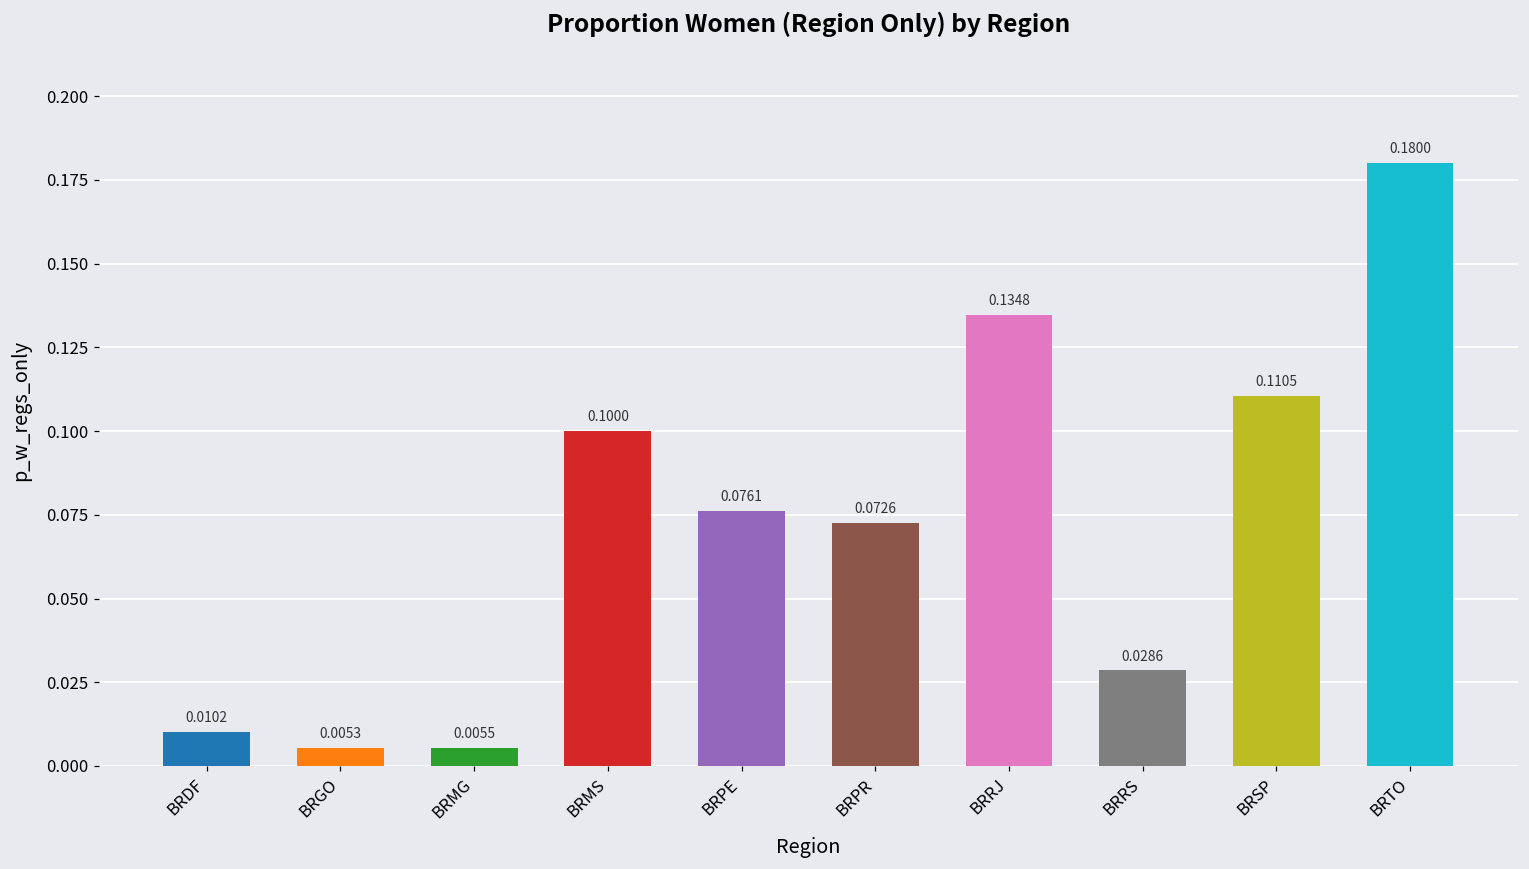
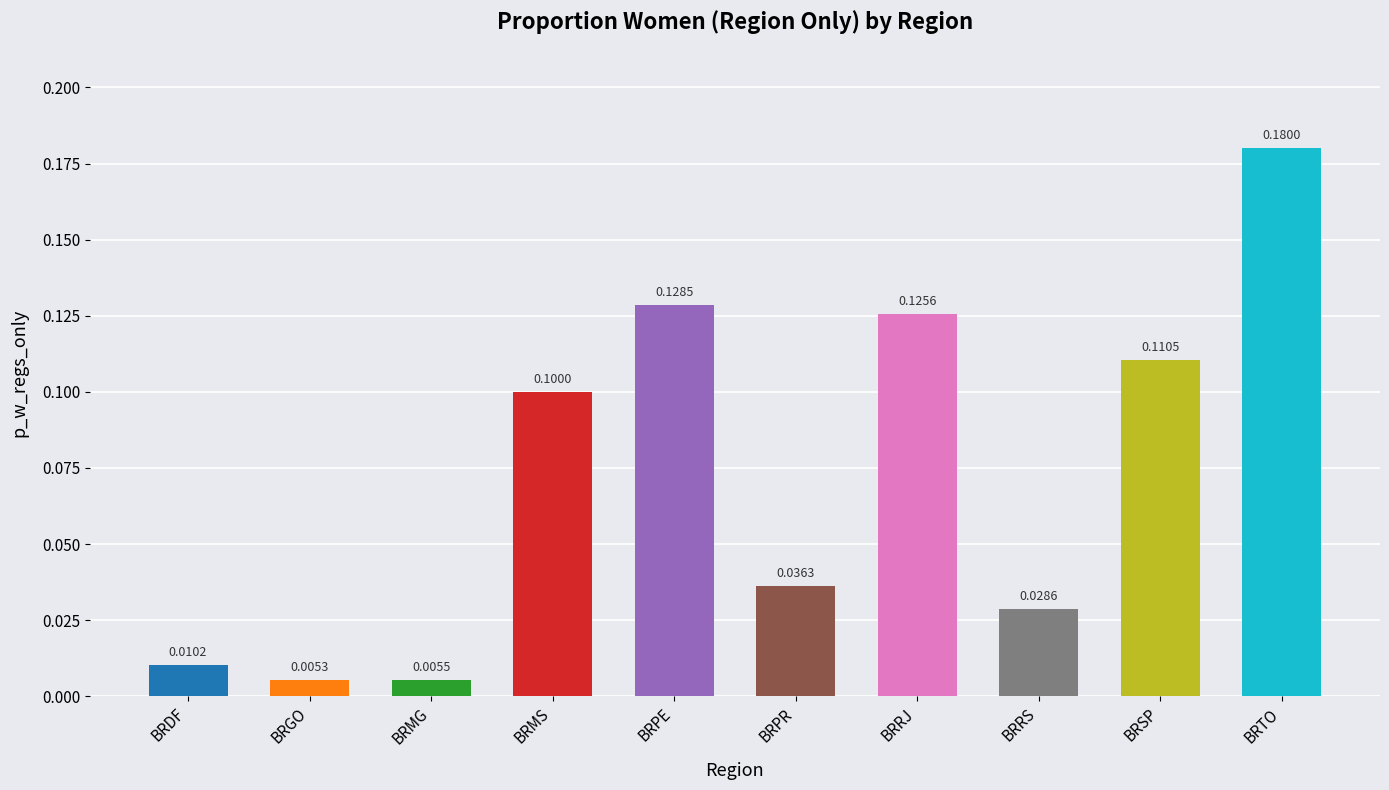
BRPE: 0.0761 -> 0.1285
BRPR: 0.0726 -> 0.0363
BRRJ: 0.1348 -> 0.1256
